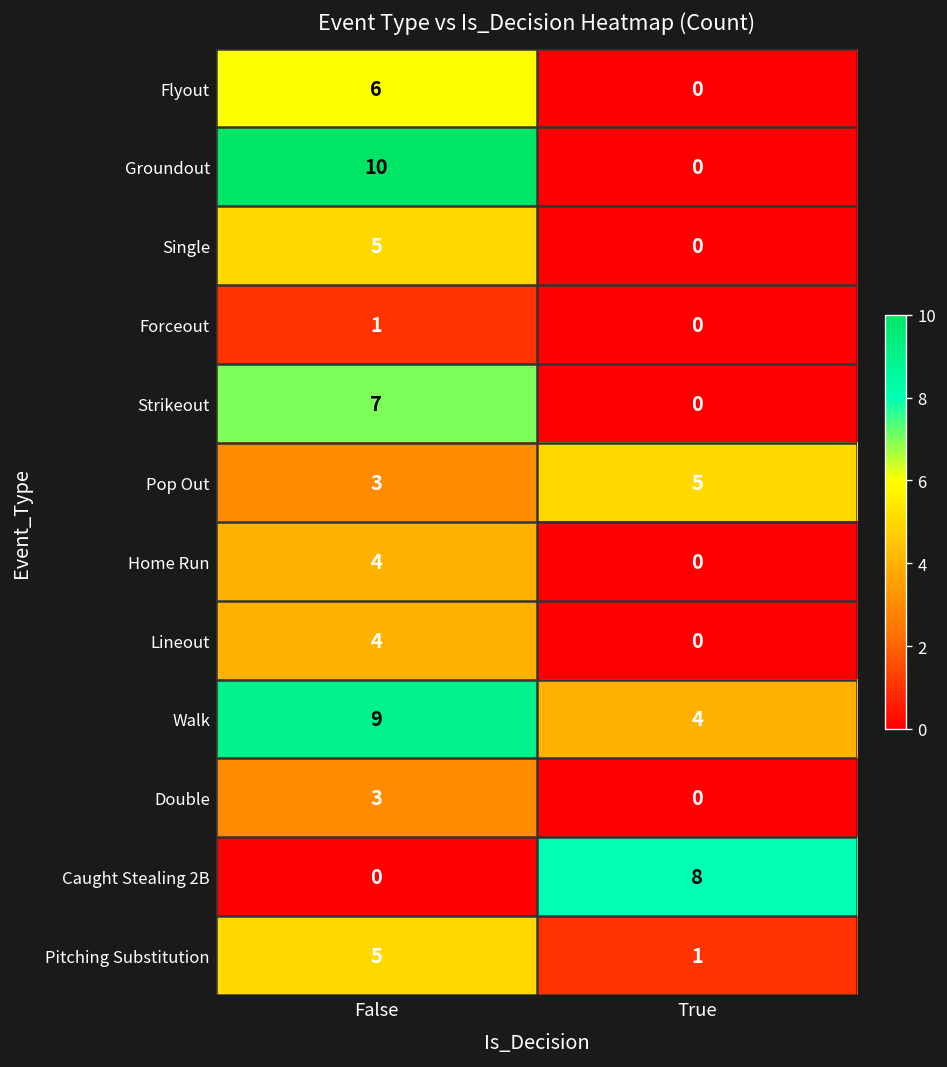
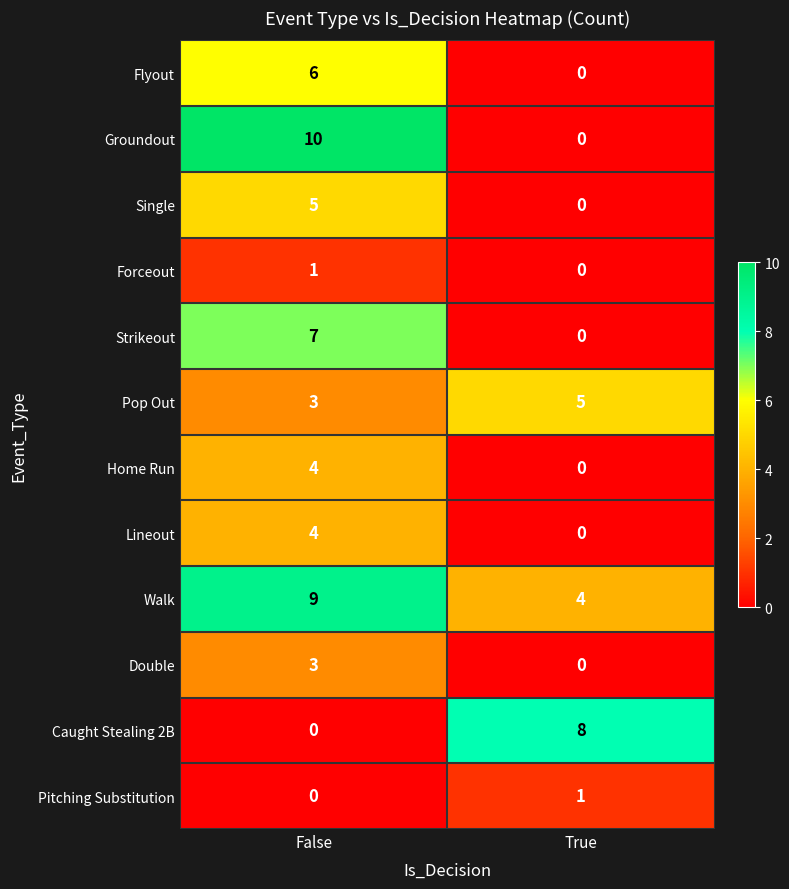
Pitching Substitution, False: 5 -> 0
